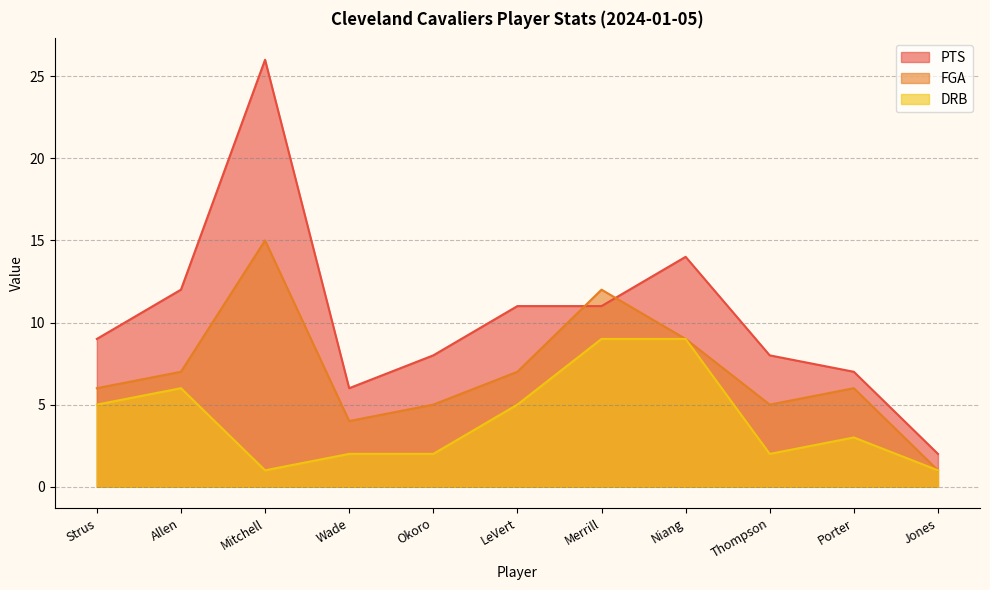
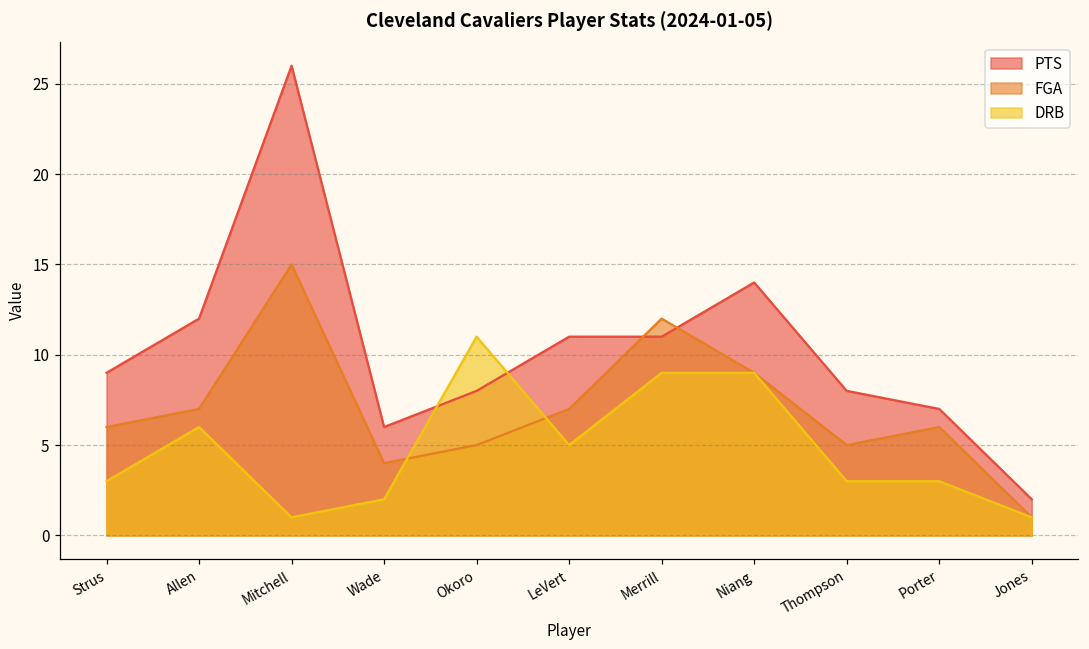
DRB, Strus: 5 -> 3
DRB, Okoro: 2 -> 11
DRB, Thompson: 2 -> 3
